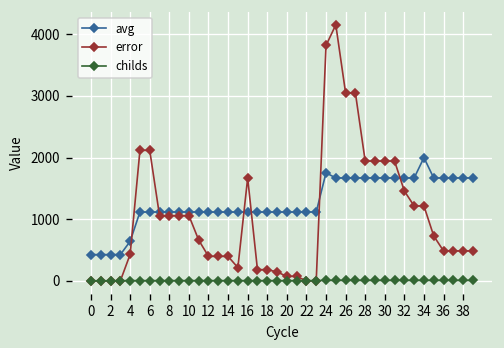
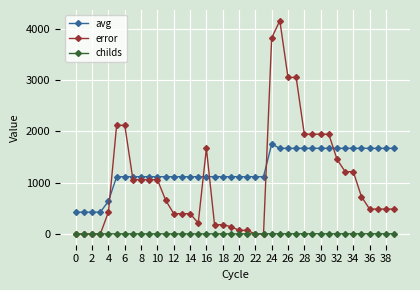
avg, 34: 2000 -> 1700
